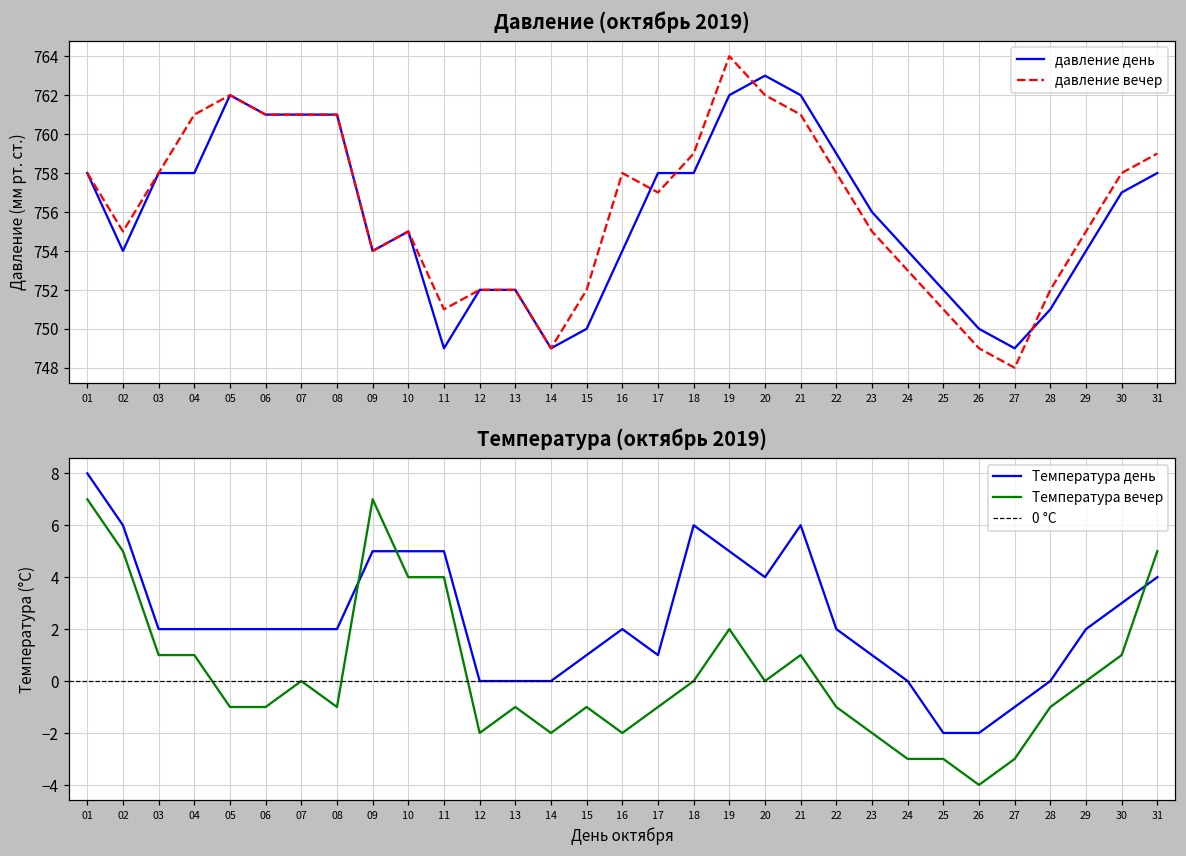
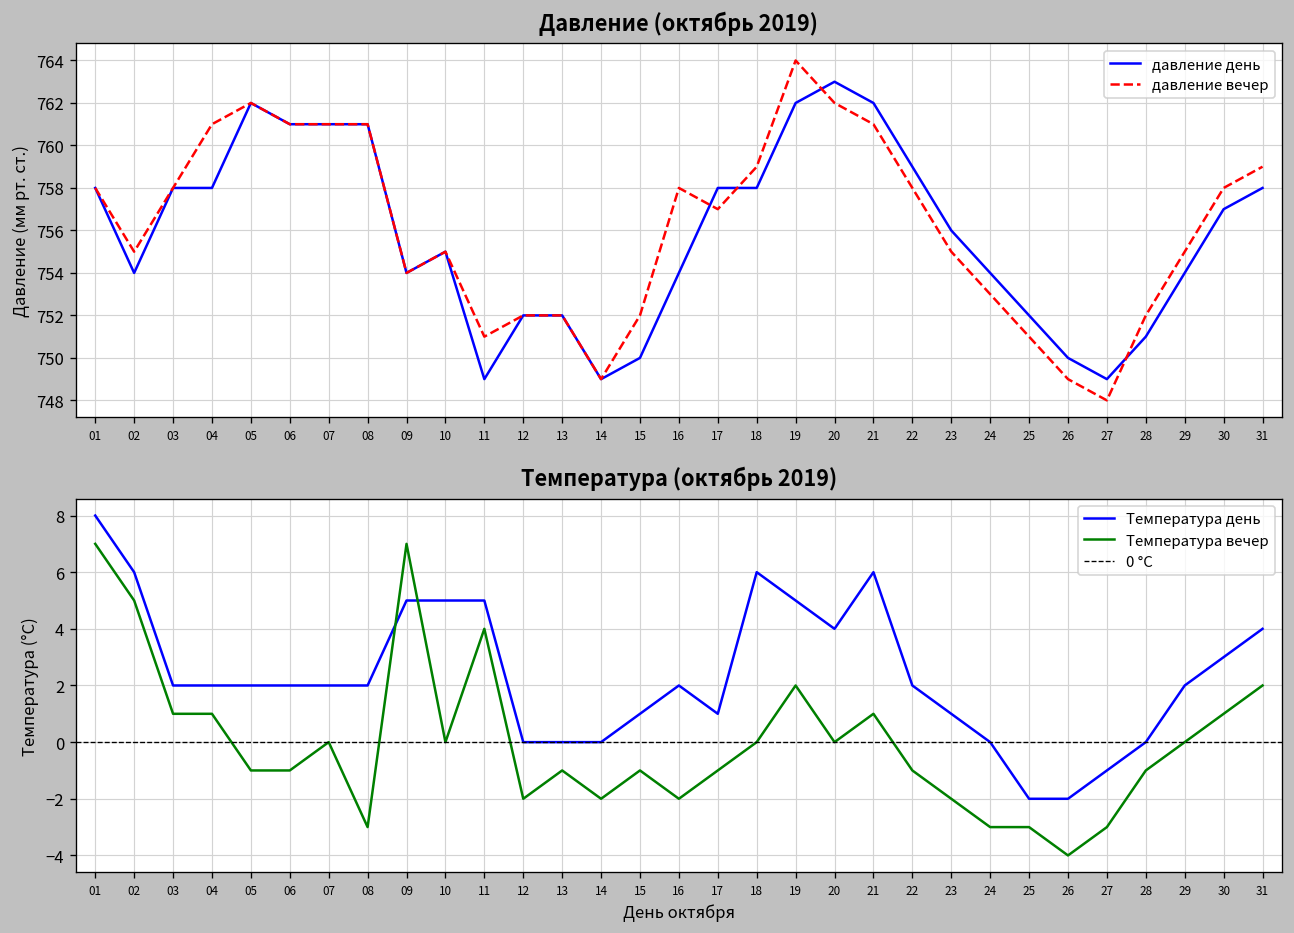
Температура (октябрь 2019), Температура вечер, 08: -1 -> -3
Температура (октябрь 2019), Температура вечер, 10: 4 -> 0
Температура (октябрь 2019), Температура вечер, 31: 5 -> 2
